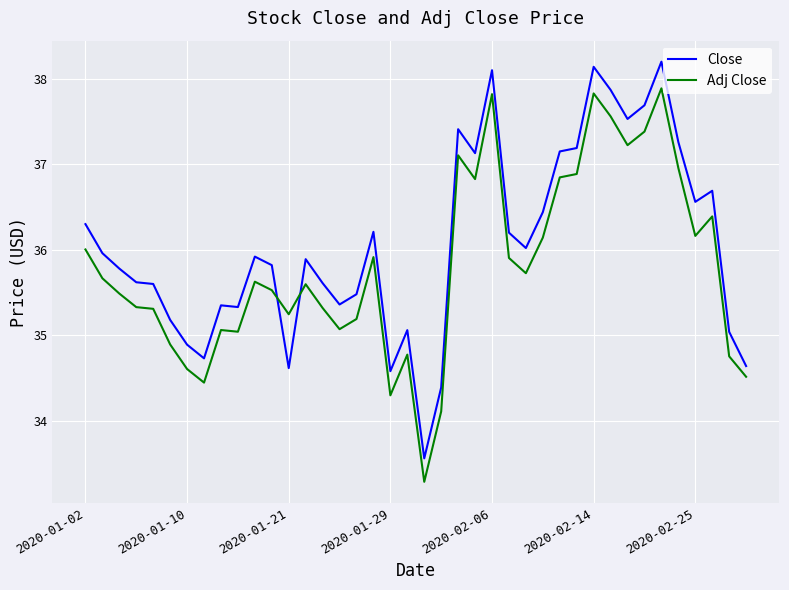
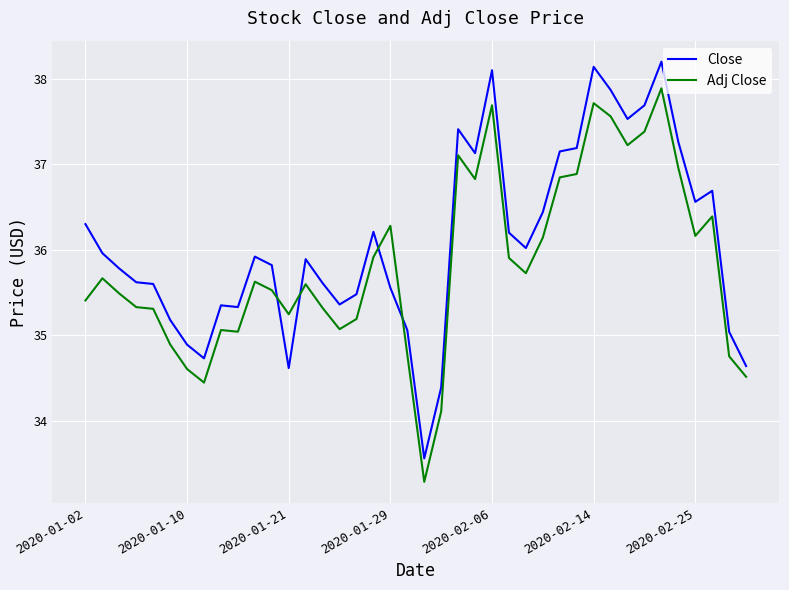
Adj Close, 2020-01-02: 36.0 -> 35.4
Close, 2020-01-29: 34.6 -> 35.6
Adj Close, 2020-01-29: 34.3 -> 36.3
Adj Close, 2020-02-06: 37.8 -> 37.7
Adj Close, 2020-02-14: 37.8 -> 37.7
